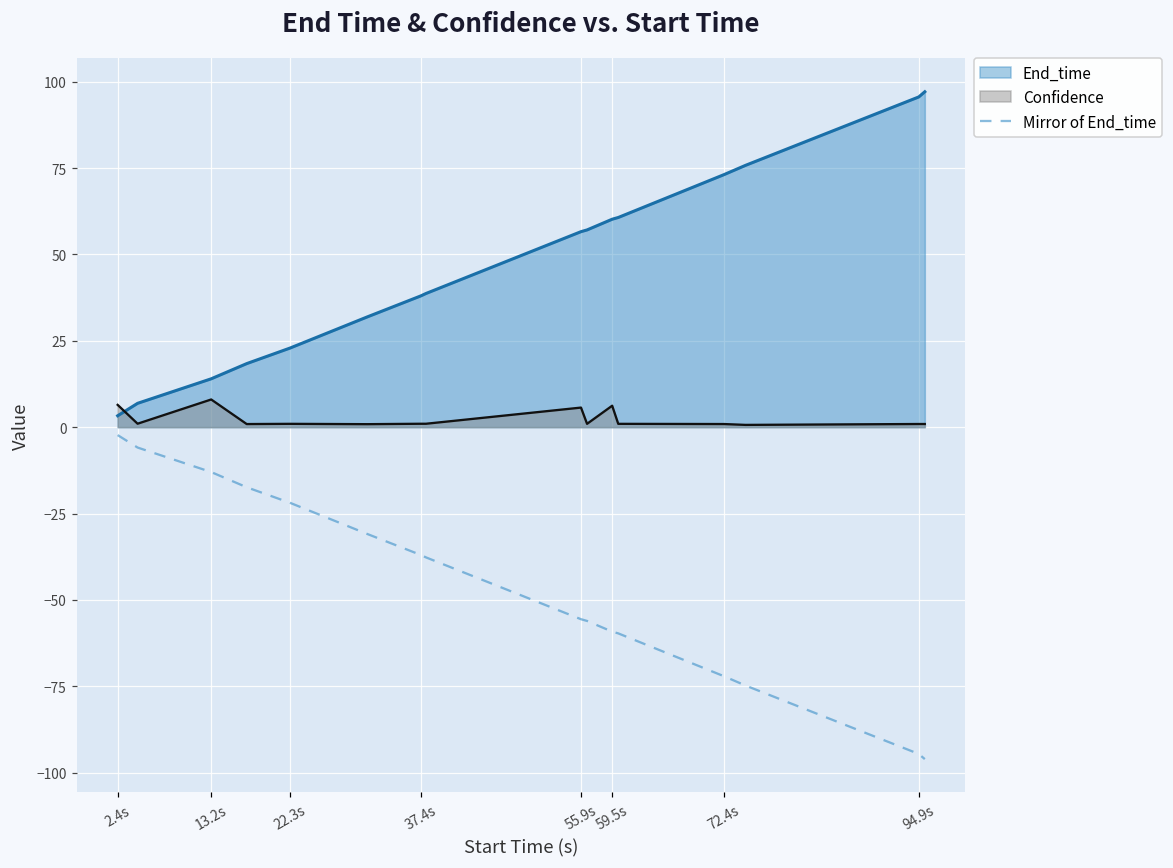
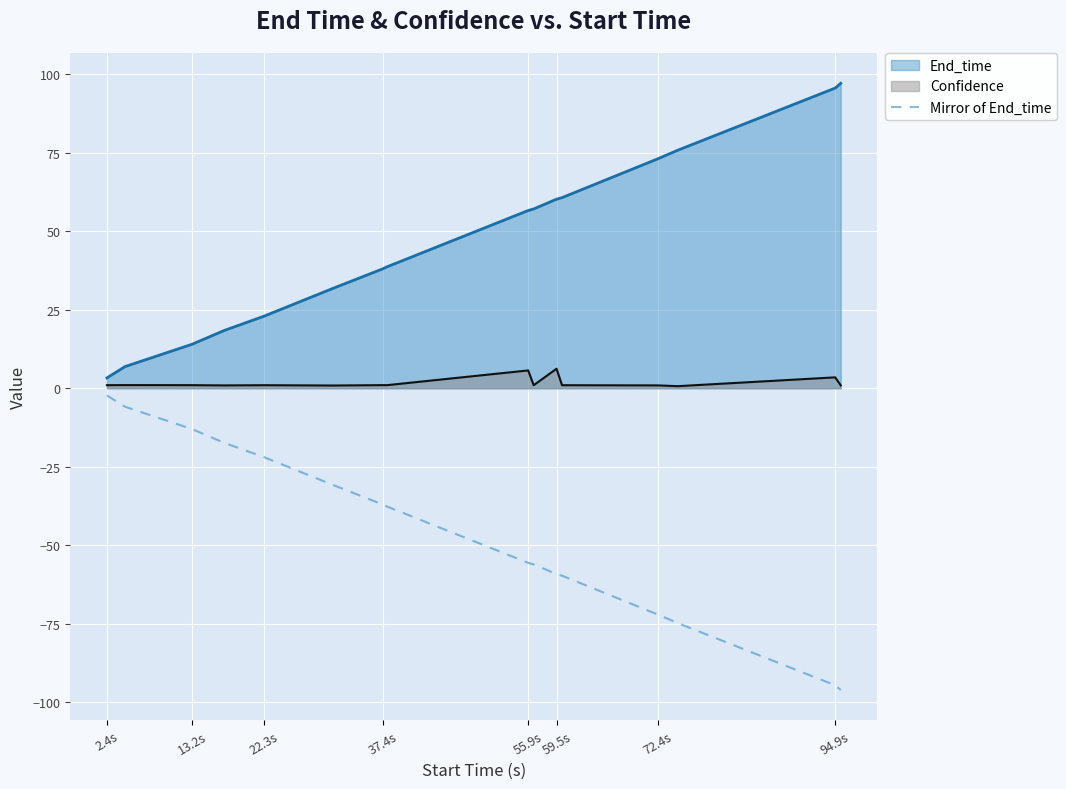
Confidence, 2.4s: 6 -> 1
Confidence, 13.2s: 8 -> 1
Confidence, 94.9s: 1 -> 3
